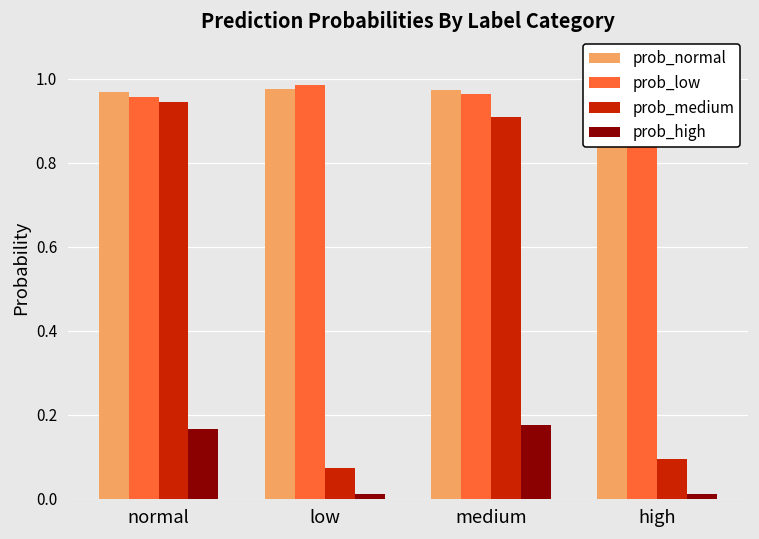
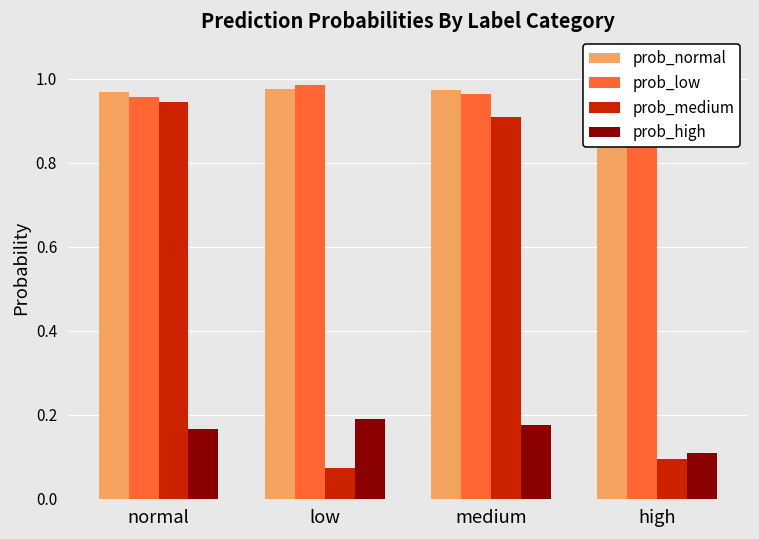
prob_high, low: 0.01 -> 0.19
prob_high, high: 0.01 -> 0.11
